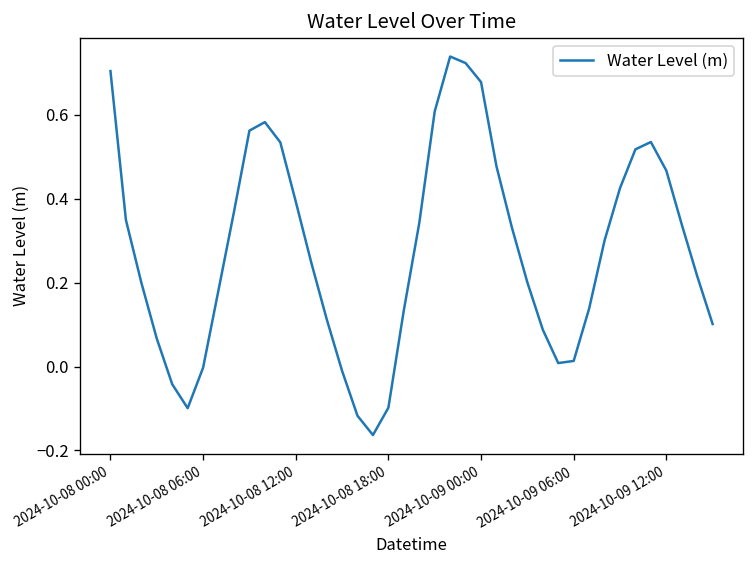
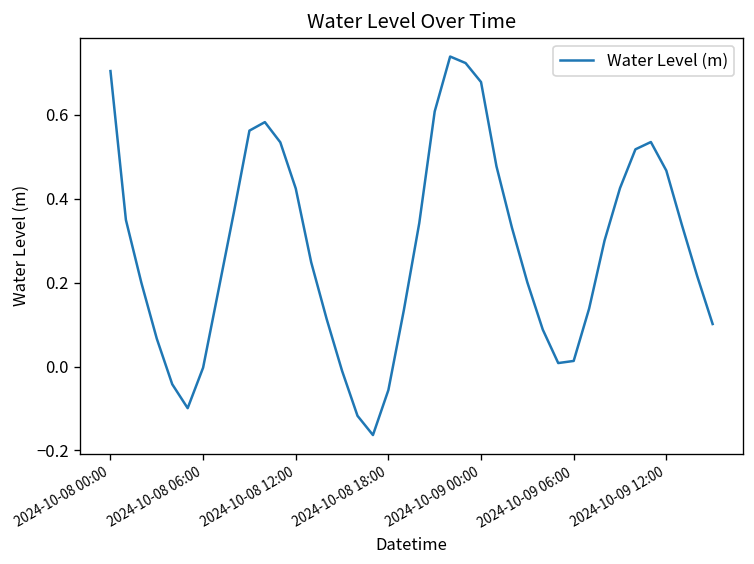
2024-10-08 12:00: 0.39 -> 0.42
2024-10-08 18:00: -0.10 -> -0.06
